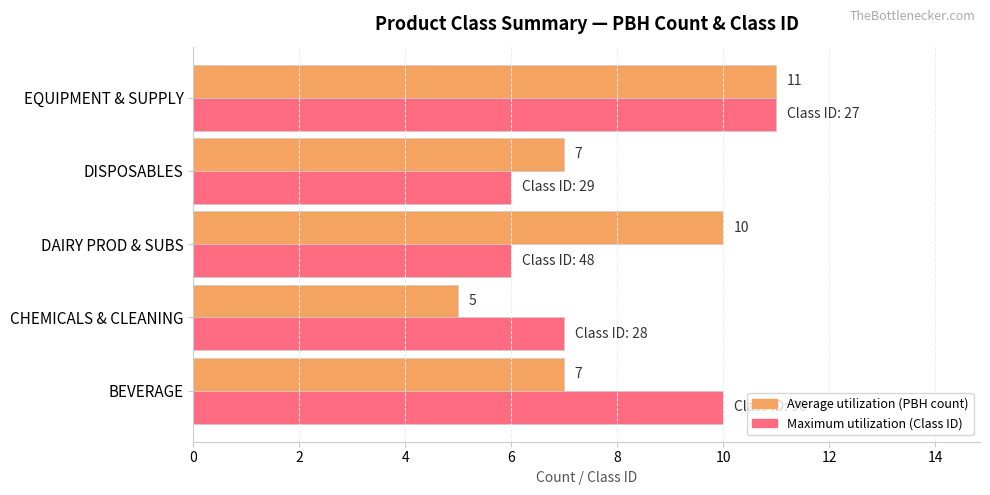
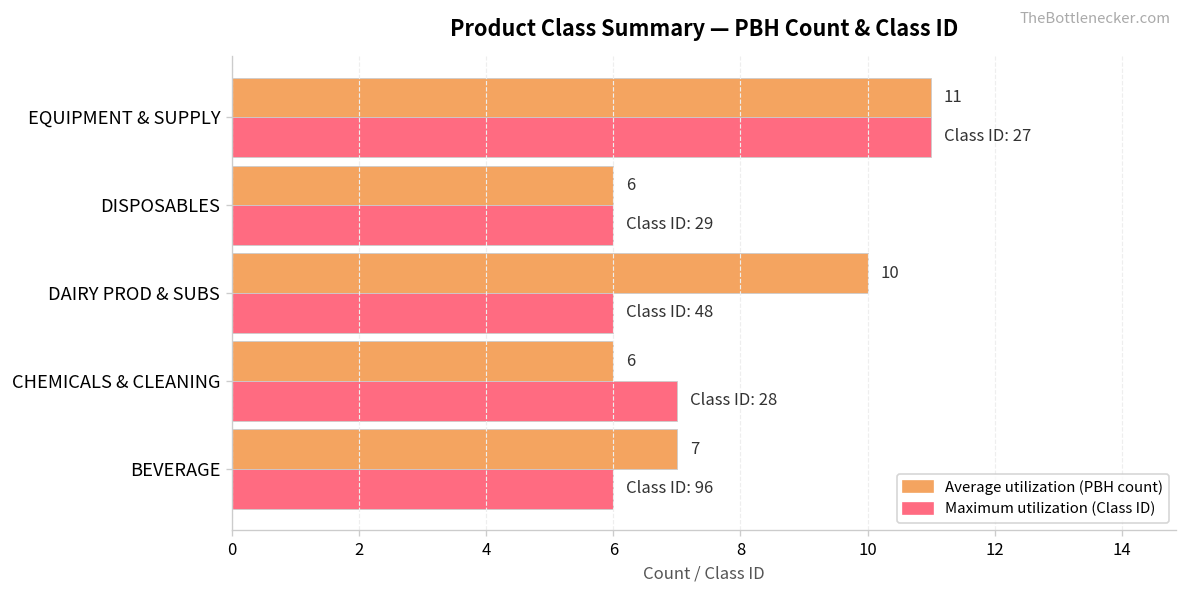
Average utilization (PBH count), DISPOSABLES: 7 -> 6
Average utilization (PBH count), CHEMICALS & CLEANING: 5 -> 6
Maximum utilization (Class ID), BEVERAGE: 10 -> 6
